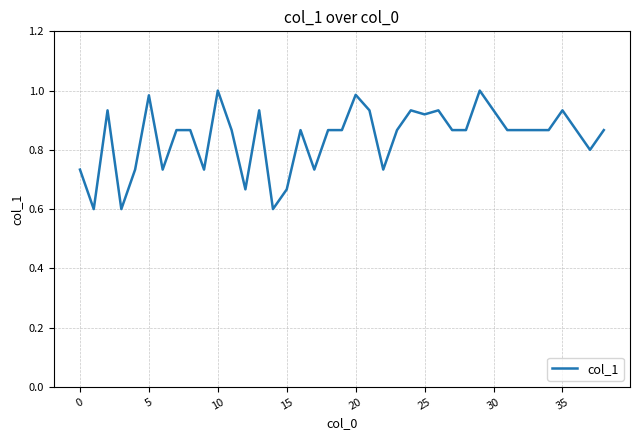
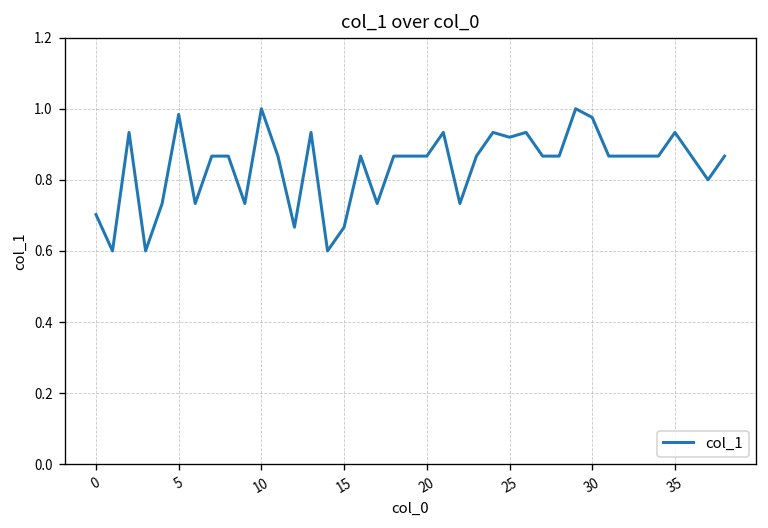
0: 0.73 -> 0.70
20: 0.99 -> 0.87
30: 0.93 -> 0.98
